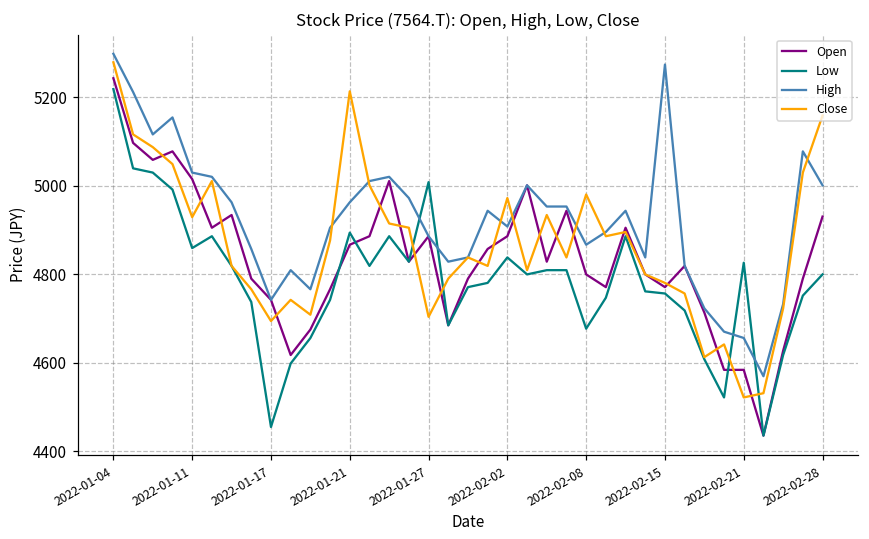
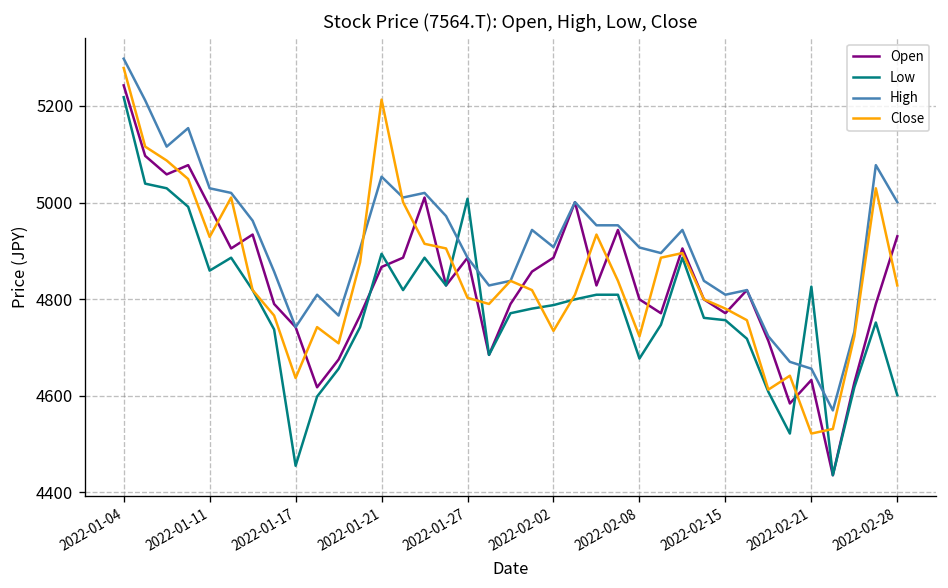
Open, 2022-01-11: 5010 -> 4990
Close, 2022-01-17: 4690 -> 4640
High, 2022-01-21: 4960 -> 5050
Close, 2022-01-27: 4700 -> 4800
Low, 2022-02-02: 4840 -> 4790
Close, 2022-02-02: 4970 -> 4730
High, 2022-02-08: 4870 -> 4910
Close, 2022-02-08: 4980 -> 4720
High, 2022-02-15: 5270 -> 4810
Open, 2022-02-21: 4580 -> 4630
Low, 2022-02-28: 4800 -> 4600
Close, 2022-02-28: 5160 -> 4830
